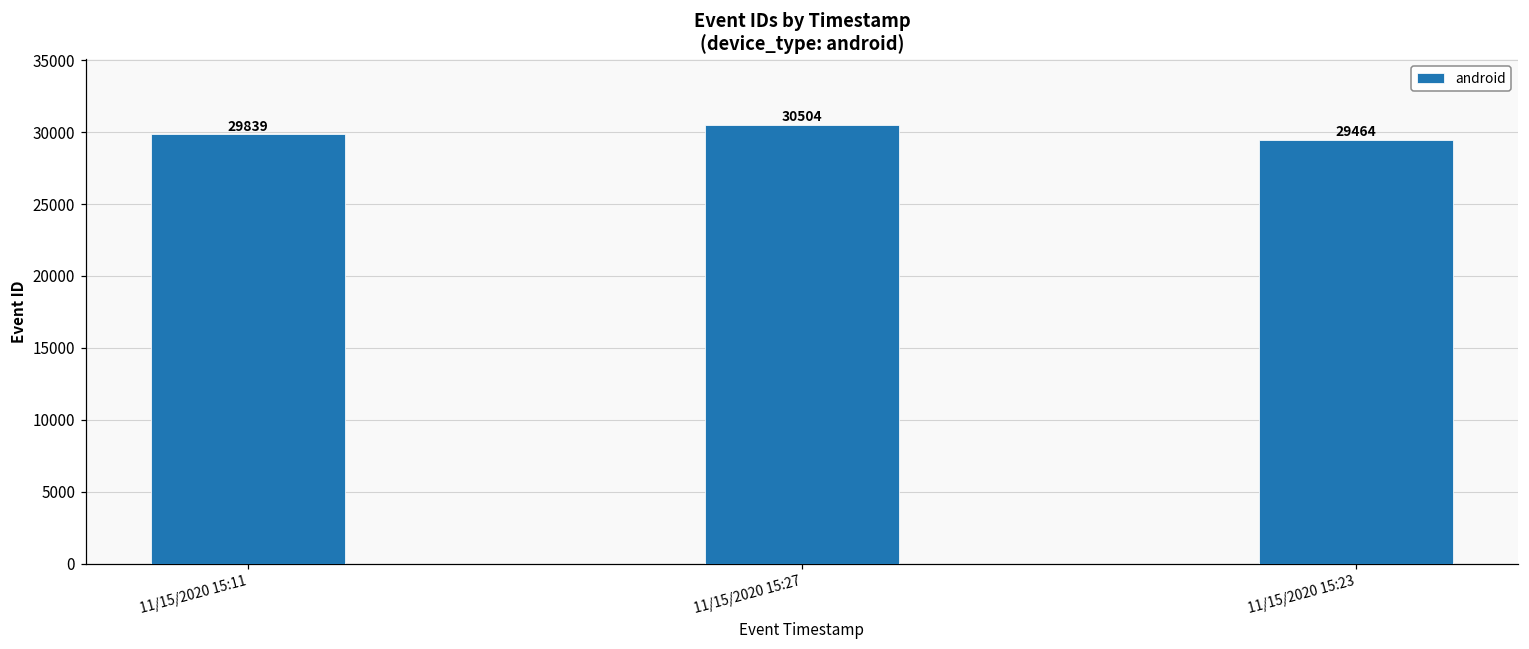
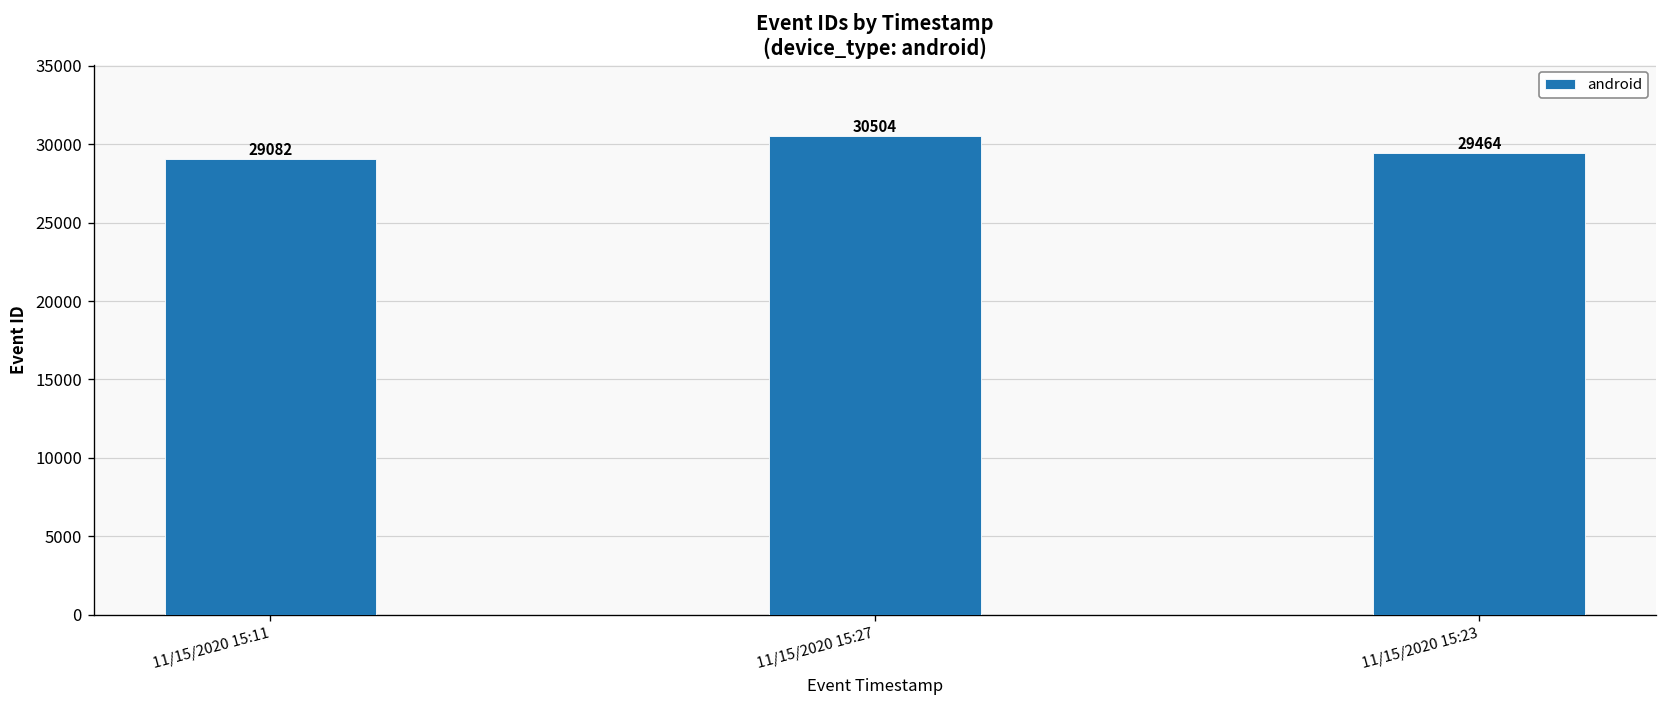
11/15/2020 15:11: 29839 -> 29082
